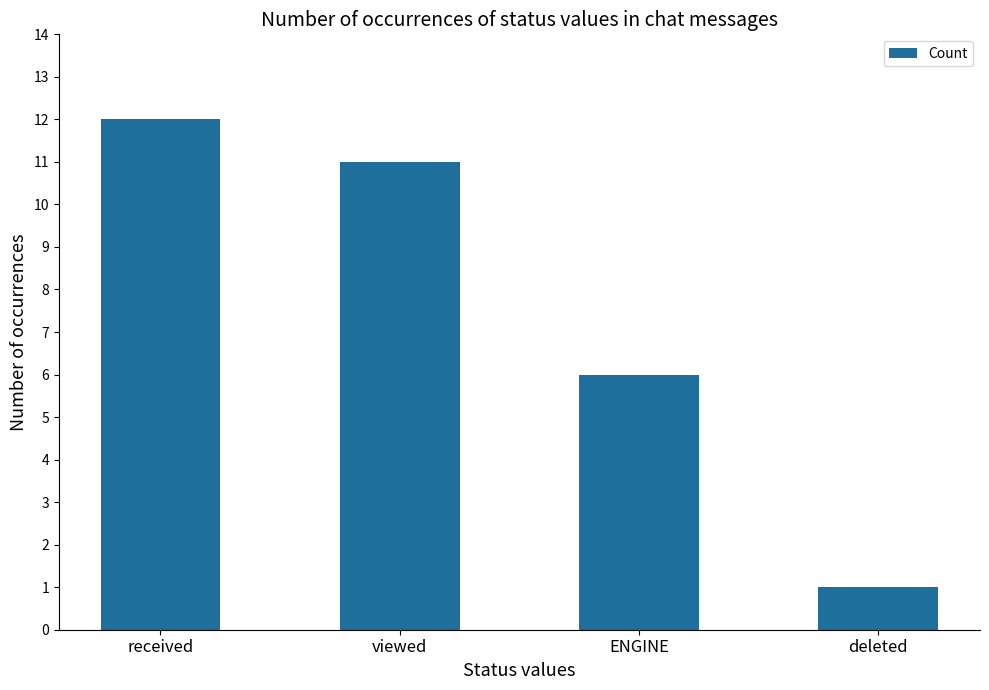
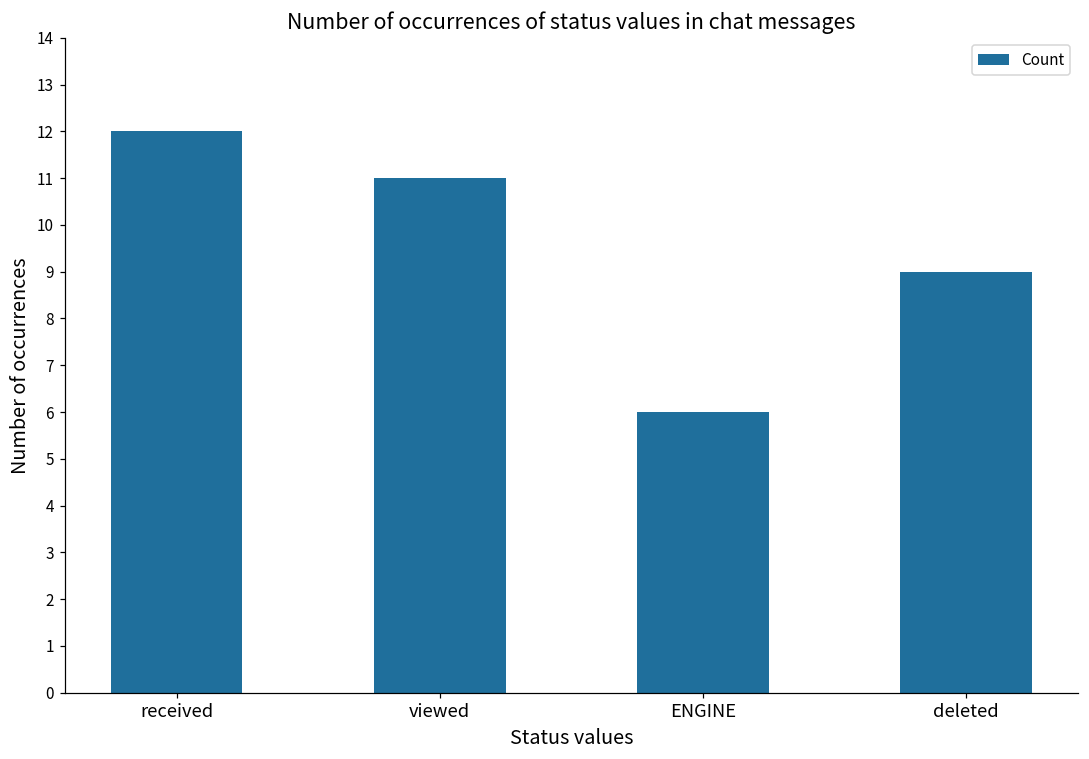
deleted: 1 -> 9
